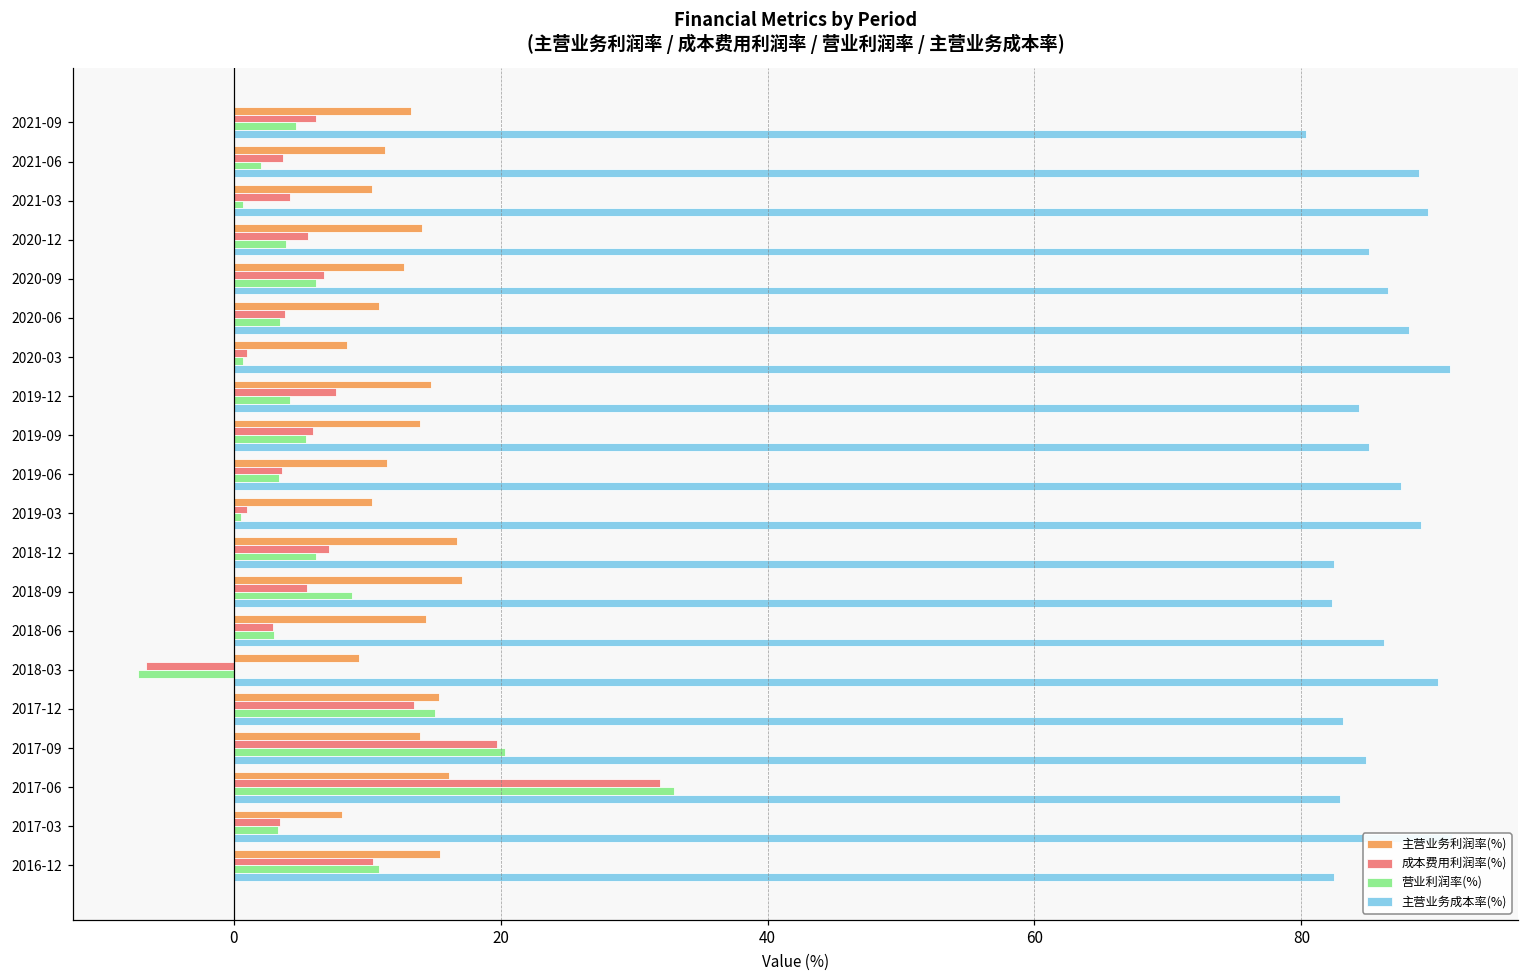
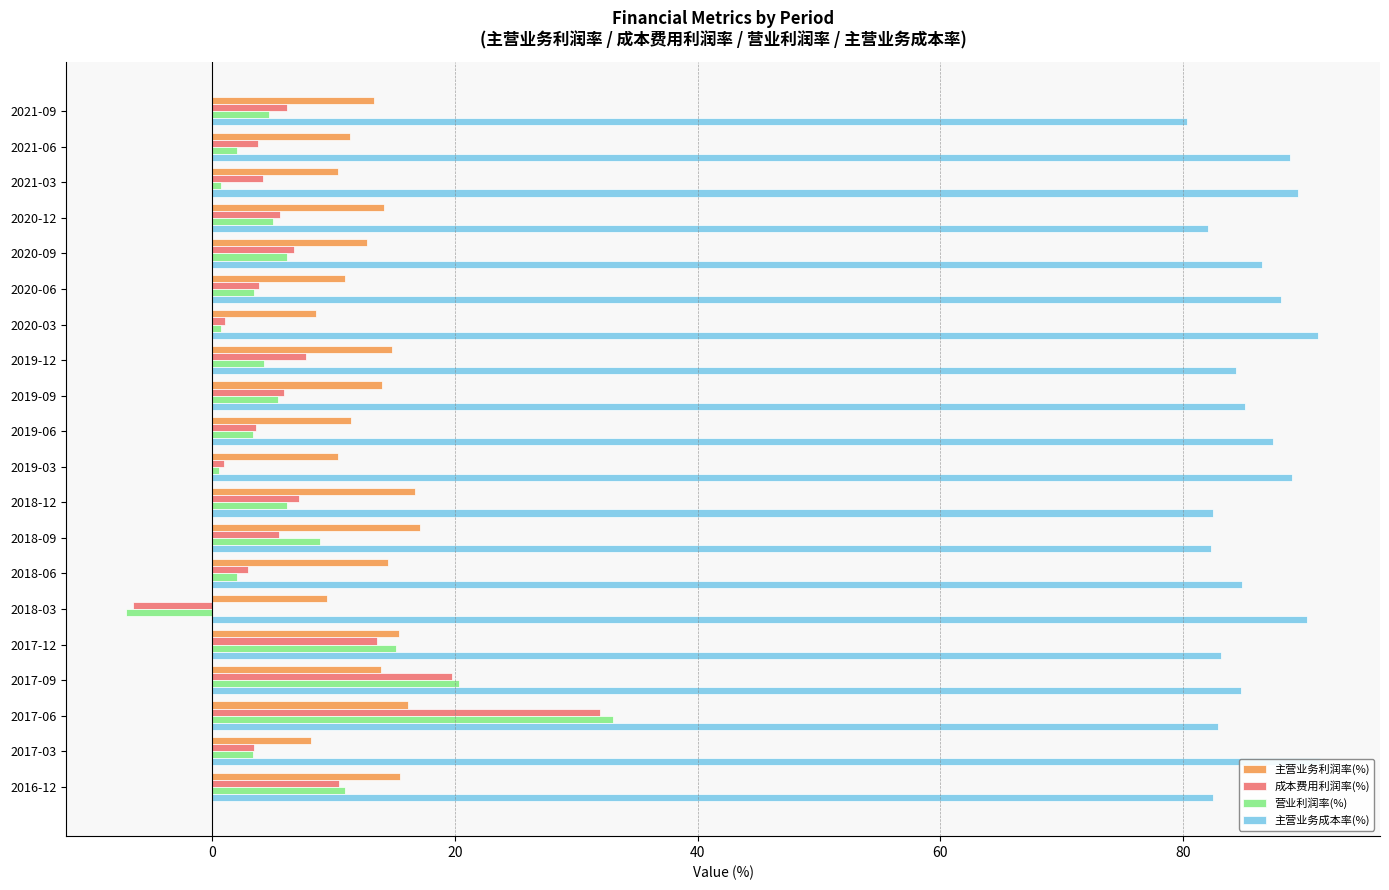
营业利润率(%), 2020-12: 3.9 -> 5.0
主营业务成本率(%), 2020-12: 85.0 -> 82.1
营业利润率(%), 2018-06: 3.0 -> 2.0
主营业务成本率(%), 2018-06: 86.2 -> 84.8
